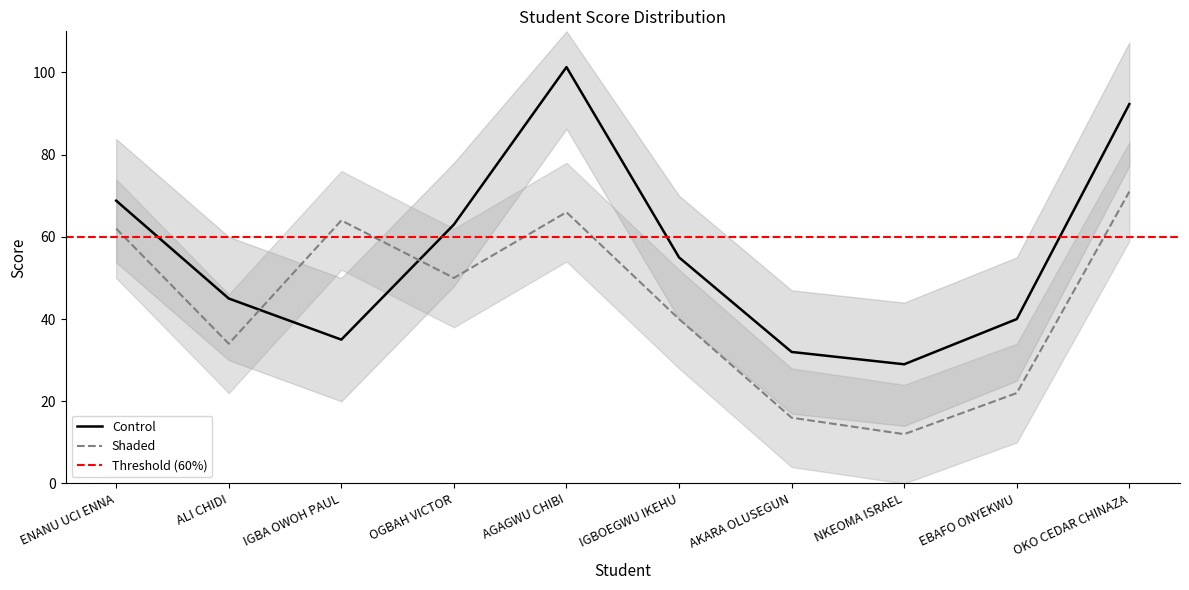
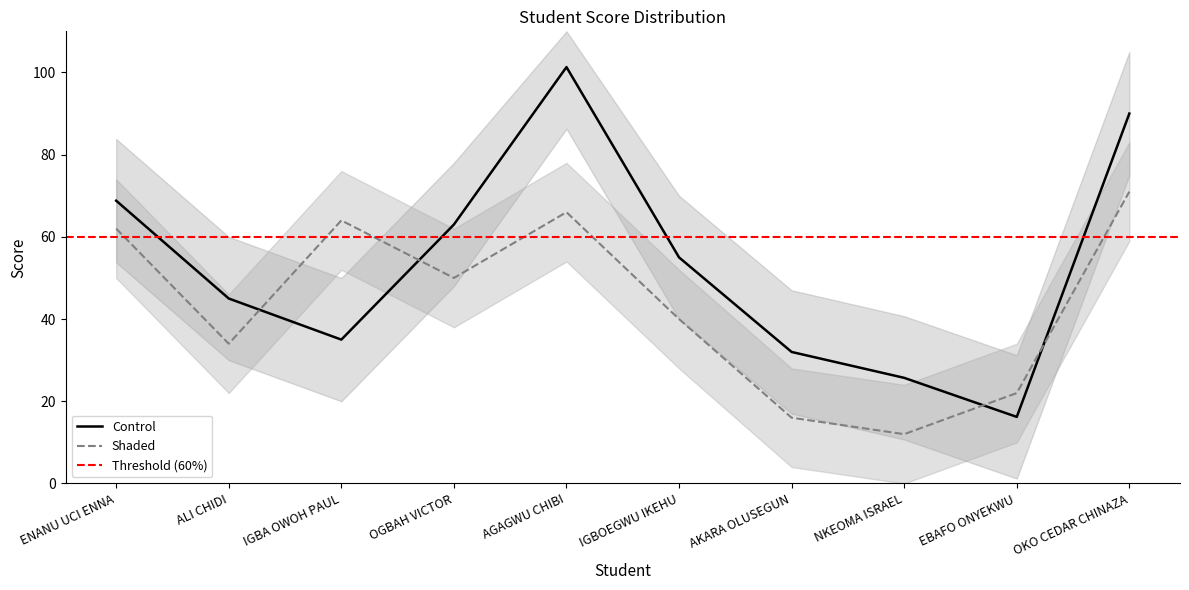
Control, NKEOMA ISRAEL: 29 -> 26
Control, EBAFO ONYEKWU: 40 -> 16
Control, OKO CEDAR CHINAZA: 92 -> 90
